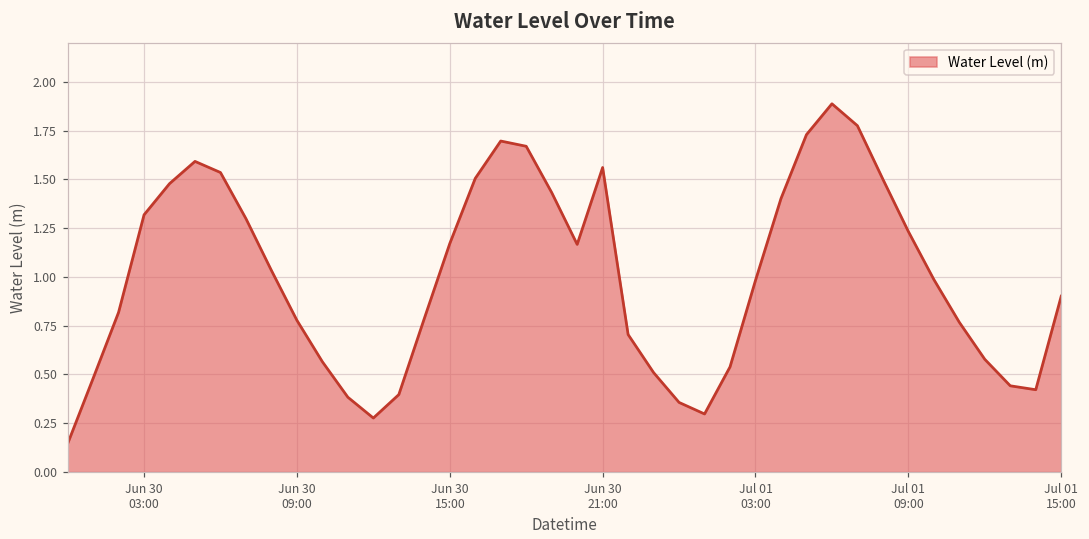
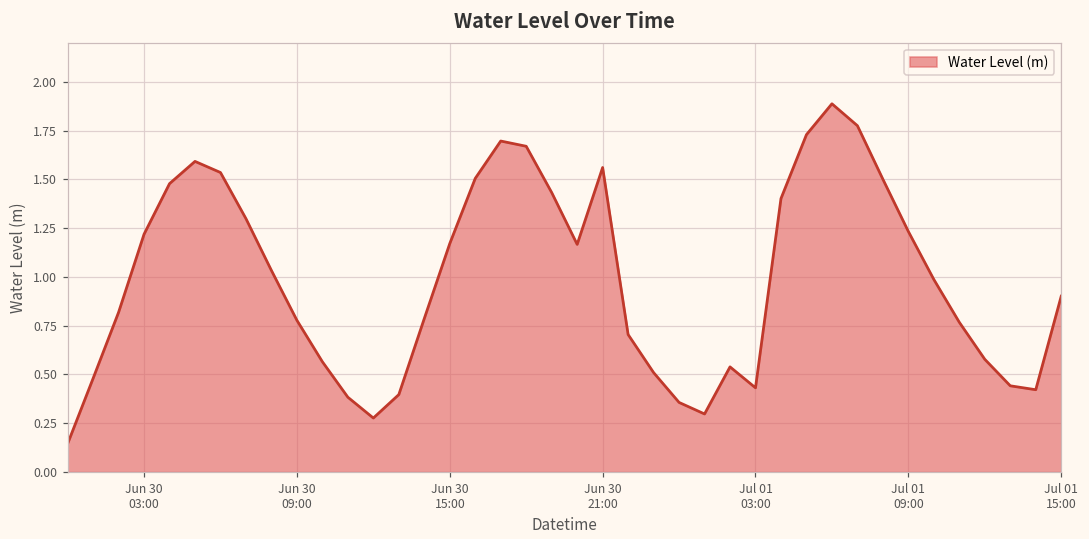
Jun 30 03:00: 1.32 -> 1.22
Jul 01 03:00: 0.98 -> 0.43
